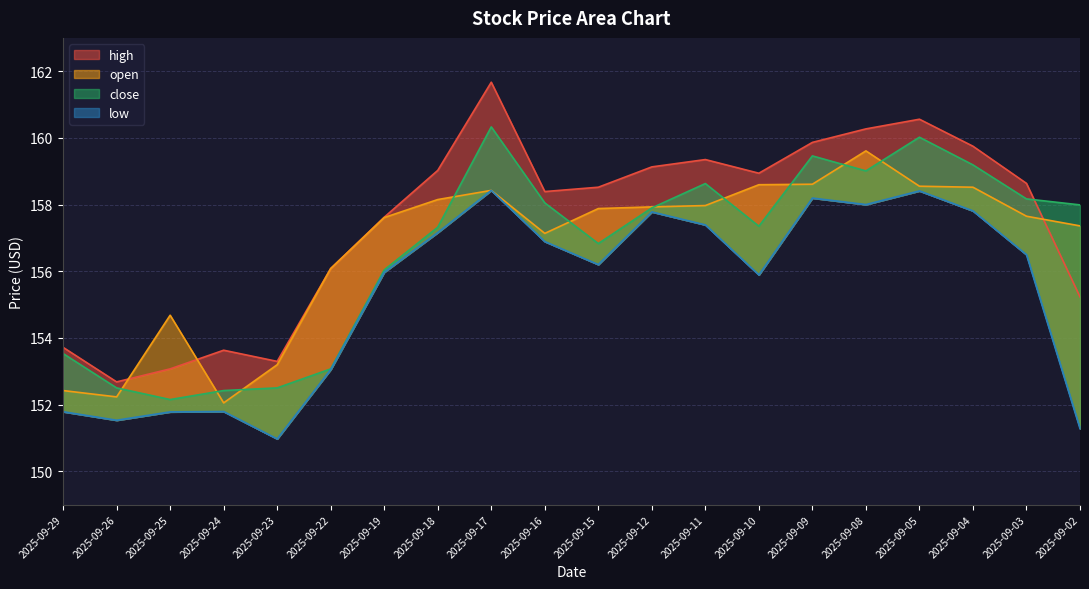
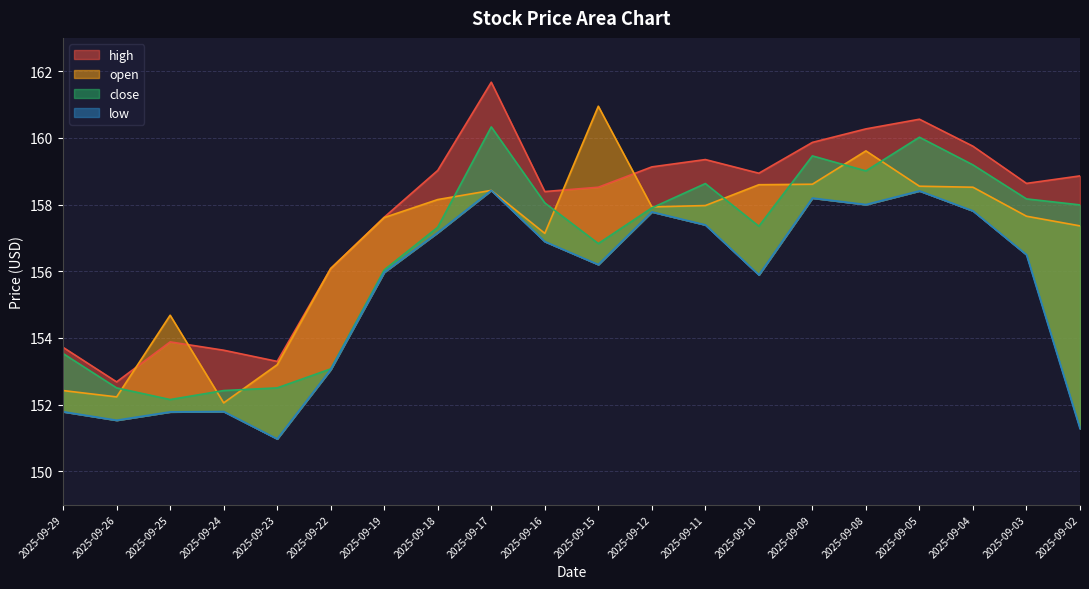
high, 2025-09-25: 153.1 -> 153.9
open, 2025-09-15: 157.9 -> 161.0
high, 2025-09-02: 155.2 -> 158.9
